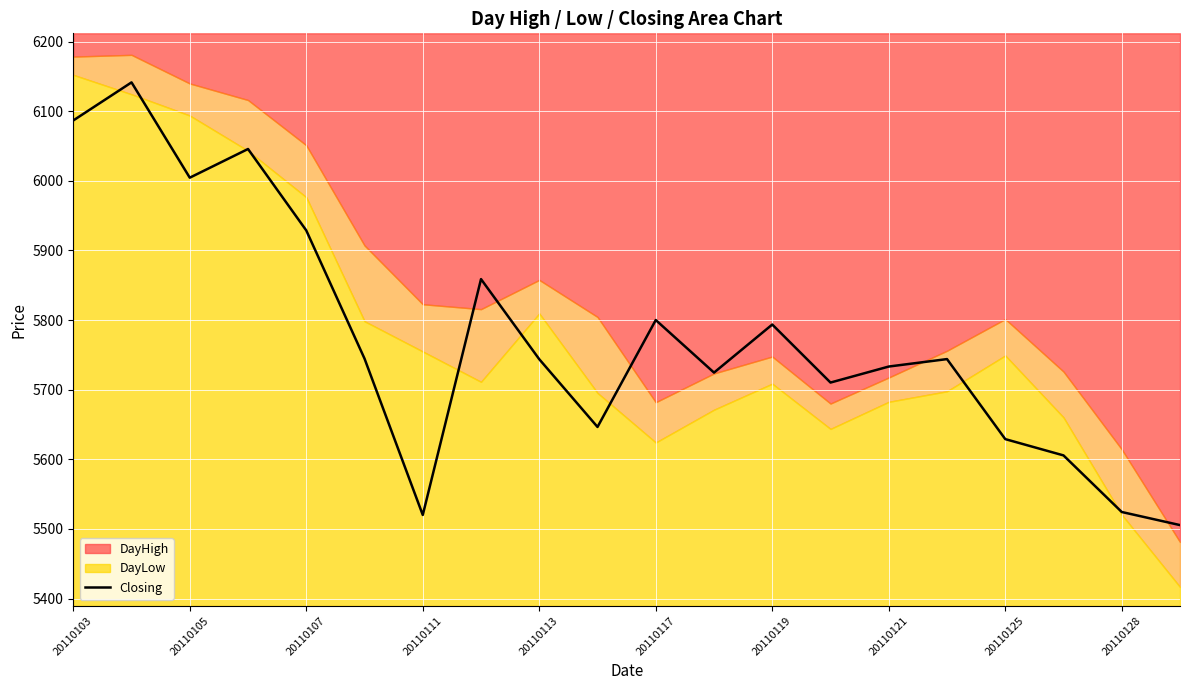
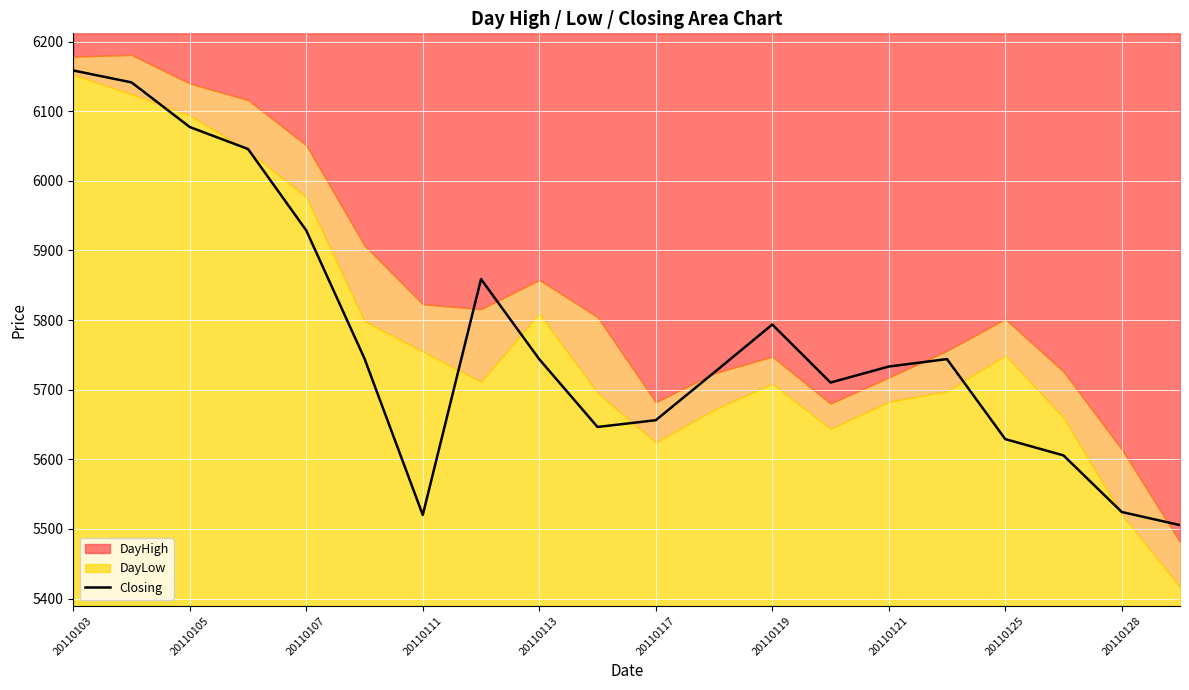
Closing, 20110103: 6090 -> 6160
Closing, 20110105: 6000 -> 6080
Closing, 20110117: 5800 -> 5660
